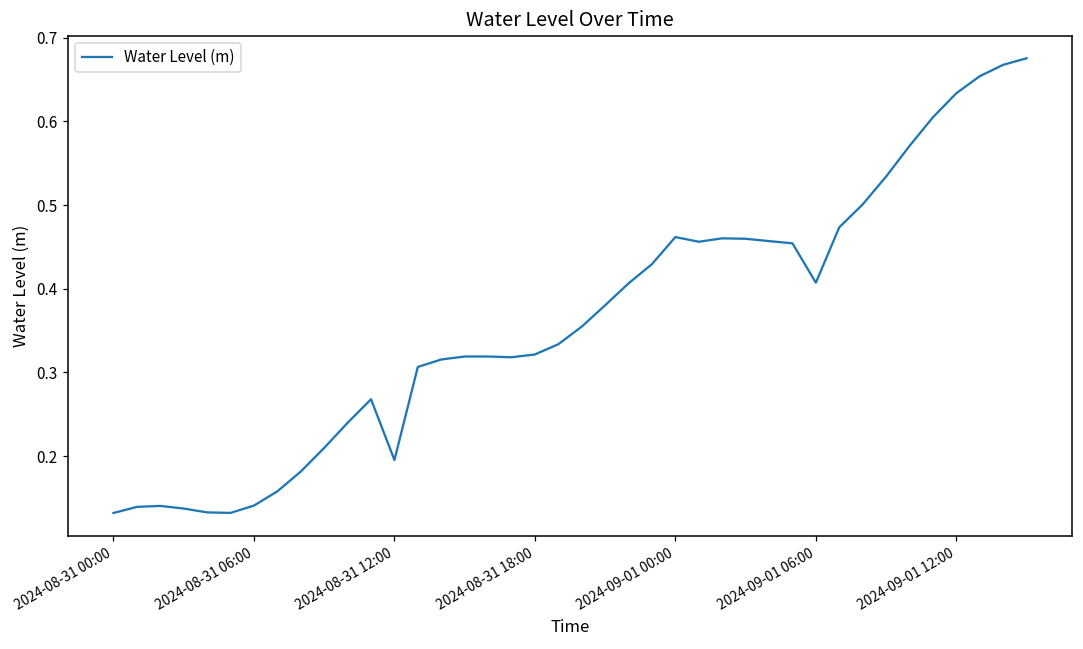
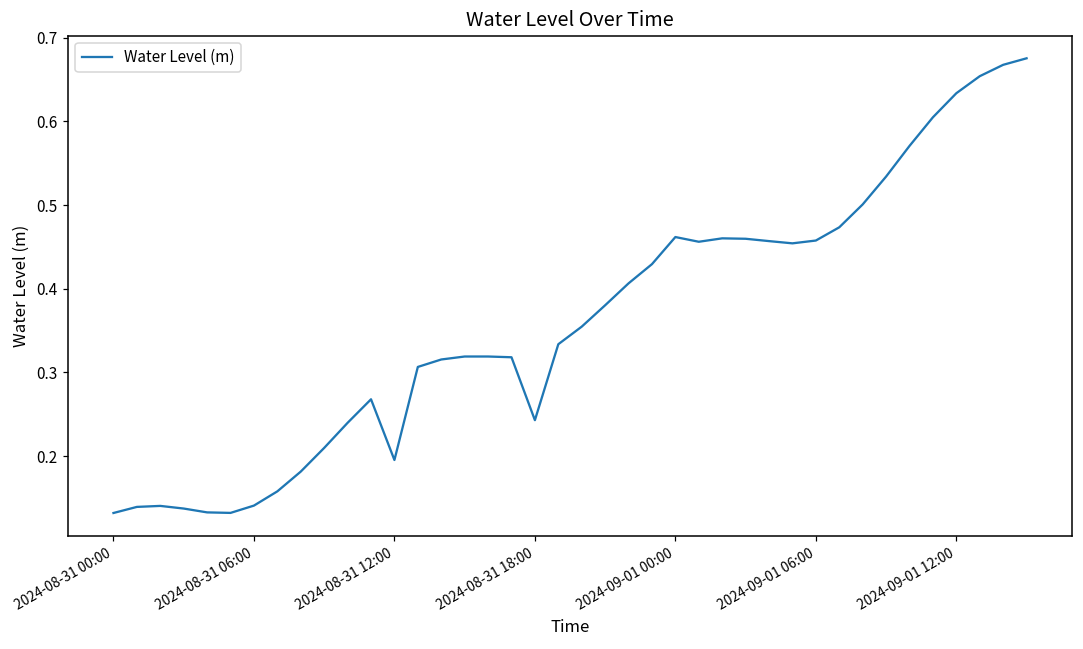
2024-08-31 18:00: 0.32 -> 0.24
2024-09-01 06:00: 0.41 -> 0.46
